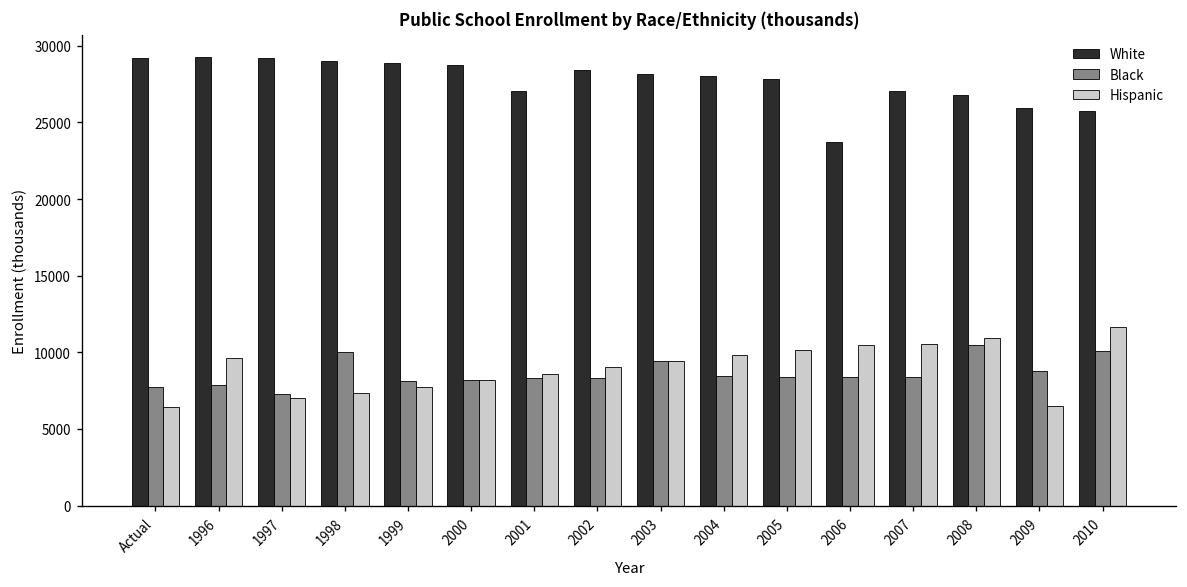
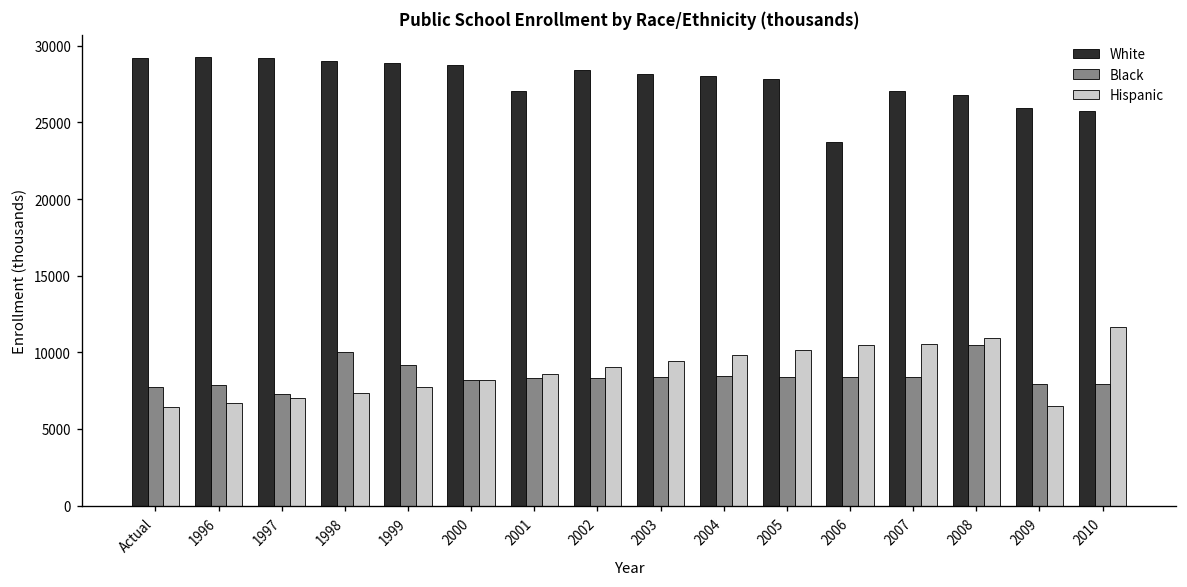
Hispanic, 1996: 9600 -> 6700
Black, 1999: 8100 -> 9200
Black, 2003: 9400 -> 8400
Black, 2009: 8800 -> 7900
Black, 2010: 10100 -> 7900
